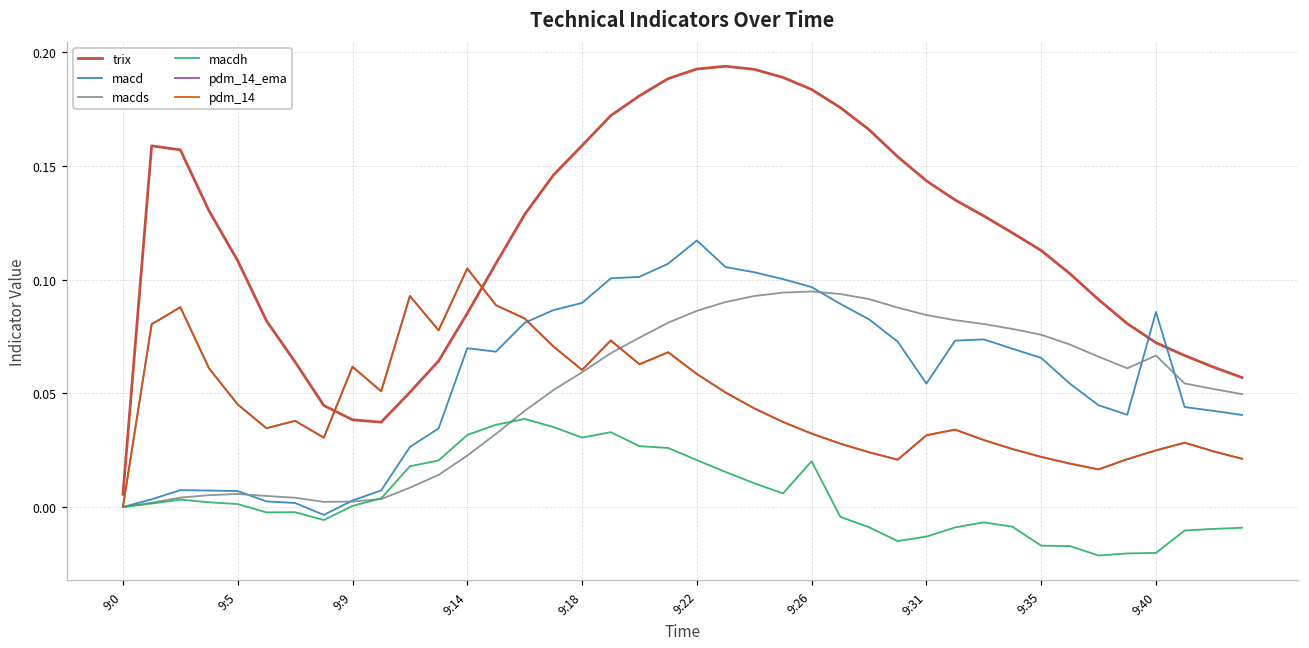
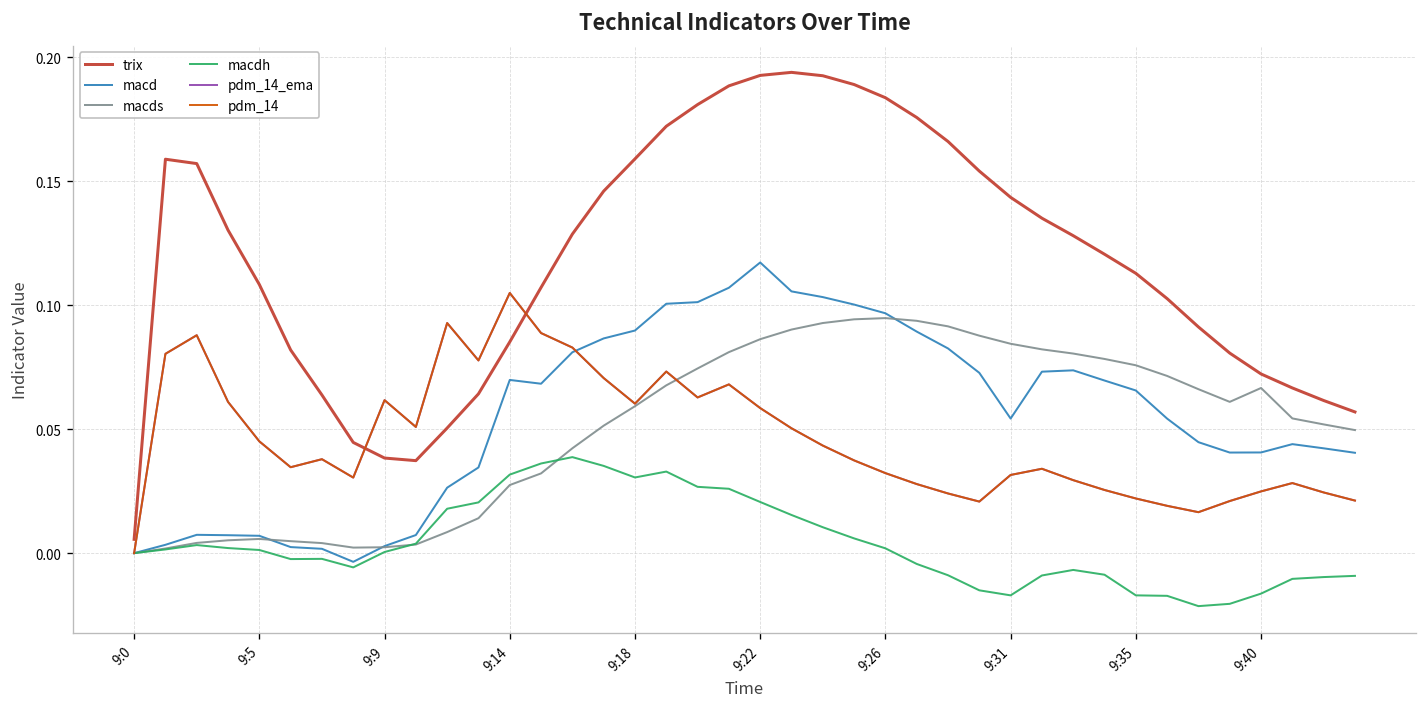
macds, 9:14: 0.023 -> 0.027
macdh, 9:26: 0.020 -> 0.002
macdh, 9:31: -0.013 -> -0.017
macd, 9:40: 0.086 -> 0.041
macdh, 9:40: -0.020 -> -0.016
